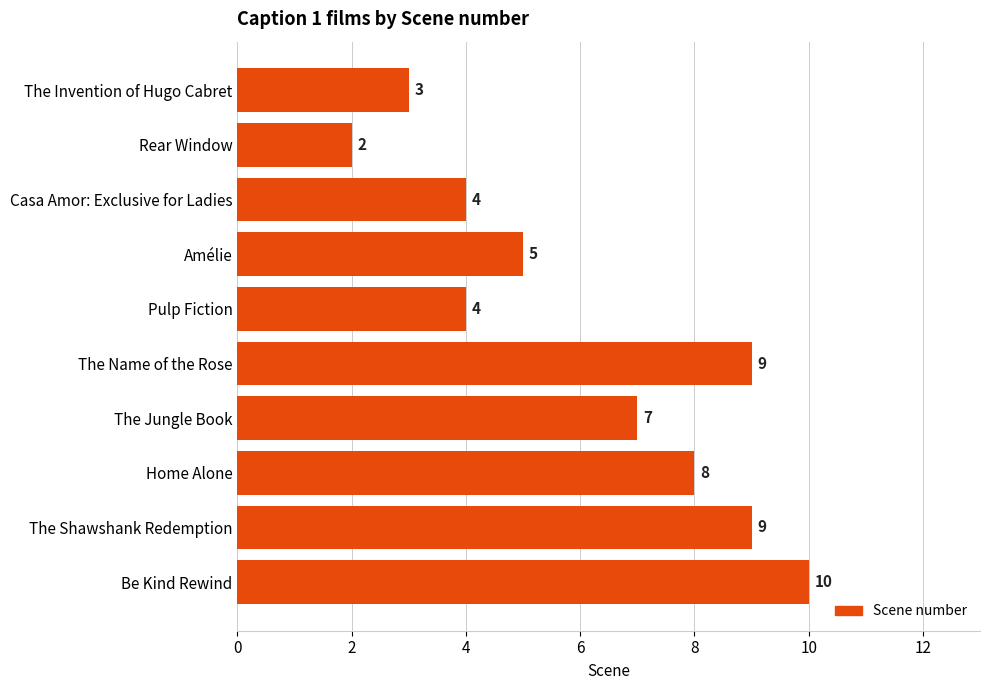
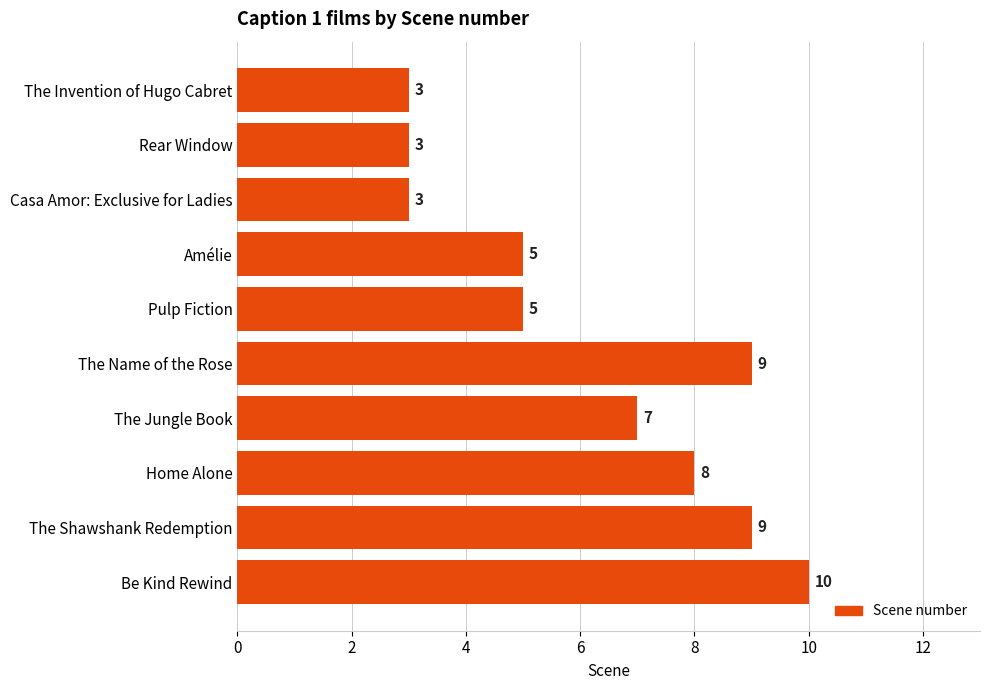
Rear Window: 2 -> 3
Casa Amor: Exclusive for Ladies: 4 -> 3
Pulp Fiction: 4 -> 5
